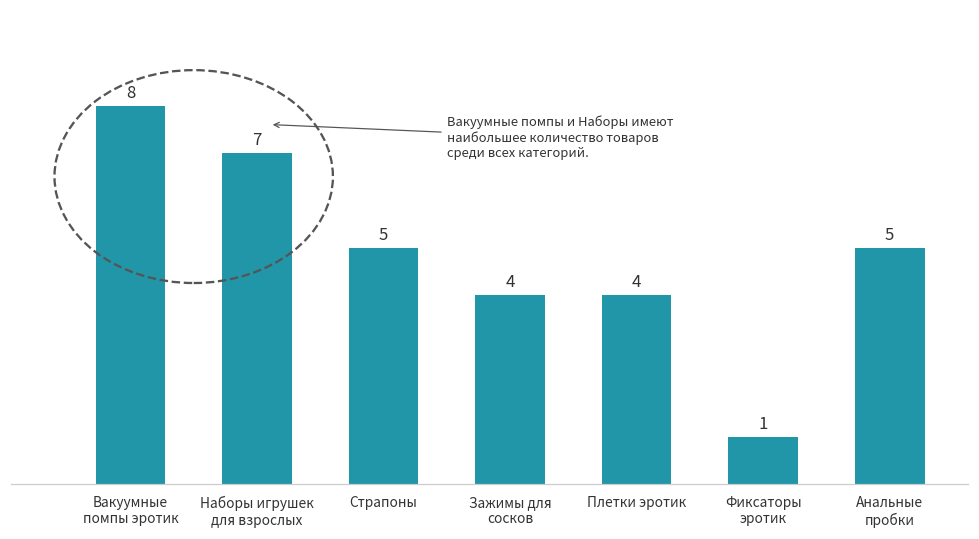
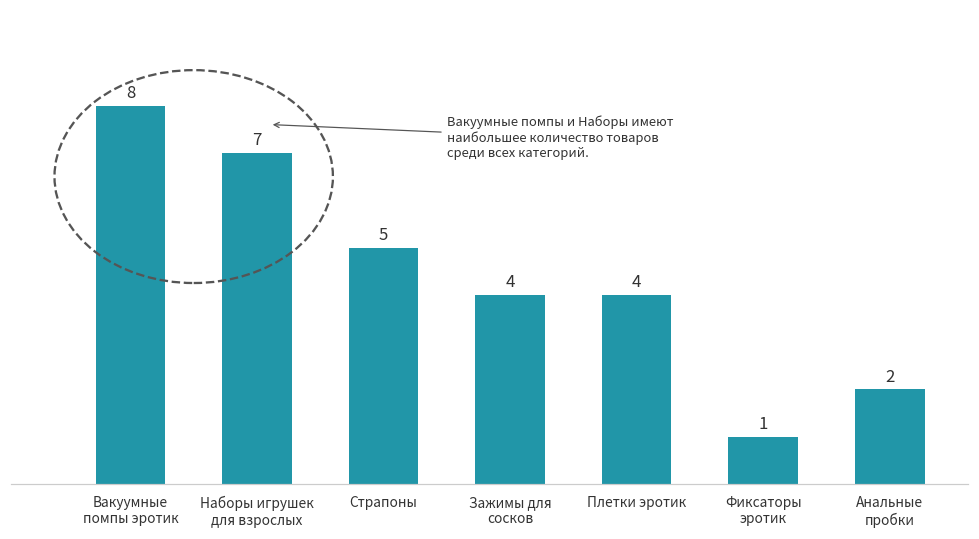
Анальные пробки: 5 -> 2
